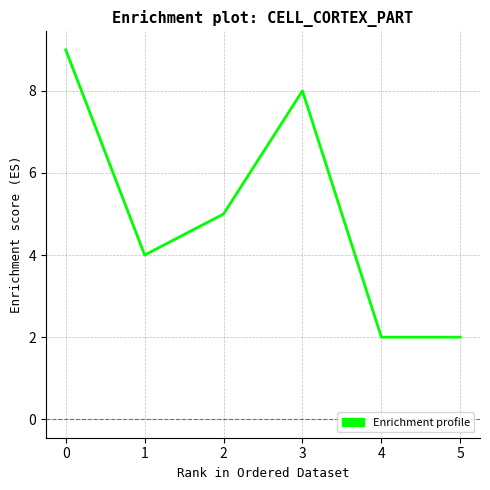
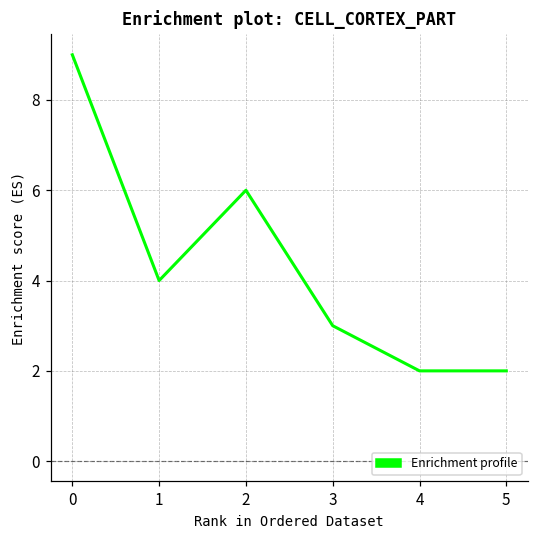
2: 5 -> 6
3: 8 -> 3
